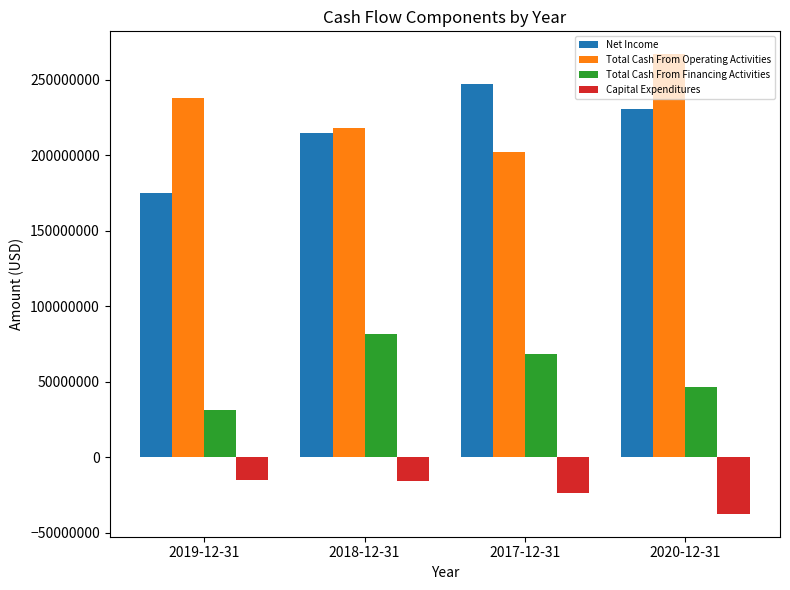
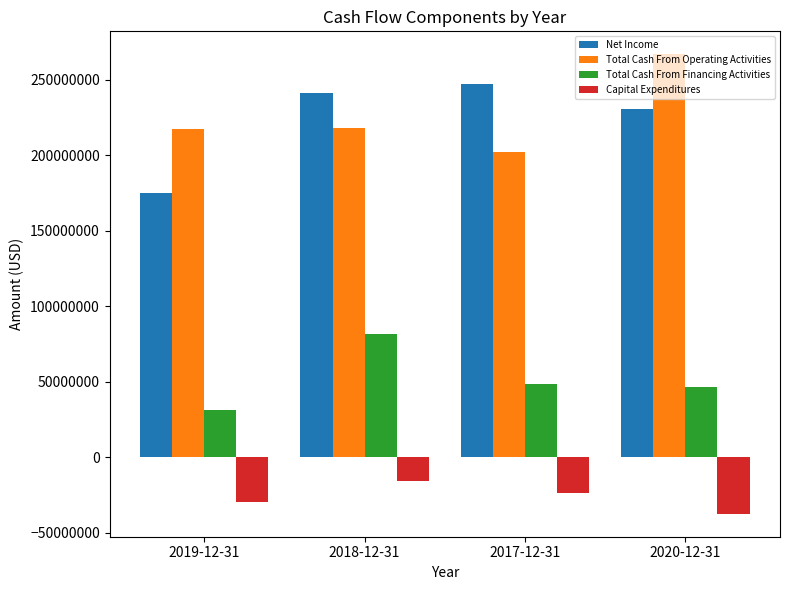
Total Cash From Operating Activities, 2019-12-31: 238000000 -> 217000000
Capital Expenditures, 2019-12-31: -15000000 -> -30000000
Net Income, 2018-12-31: 215000000 -> 241000000
Total Cash From Financing Activities, 2017-12-31: 69000000 -> 49000000
